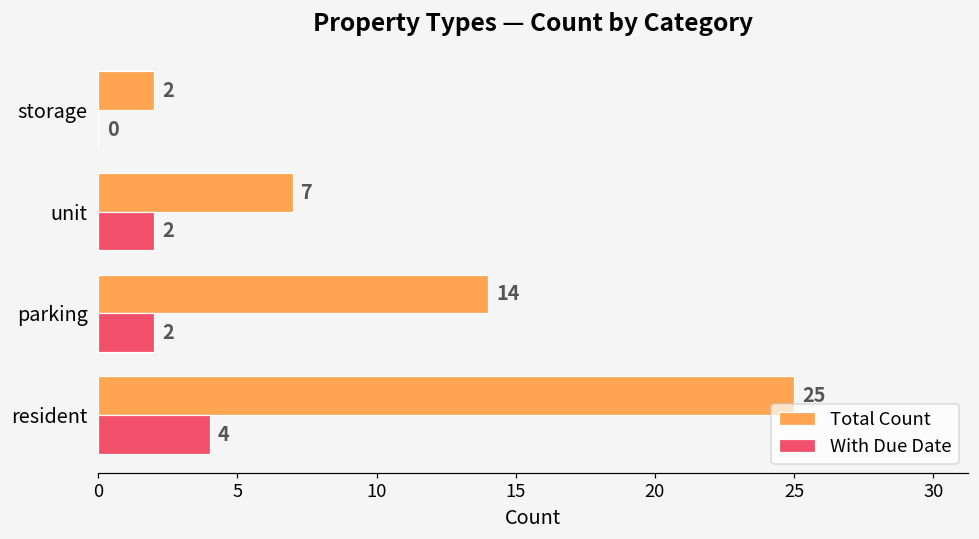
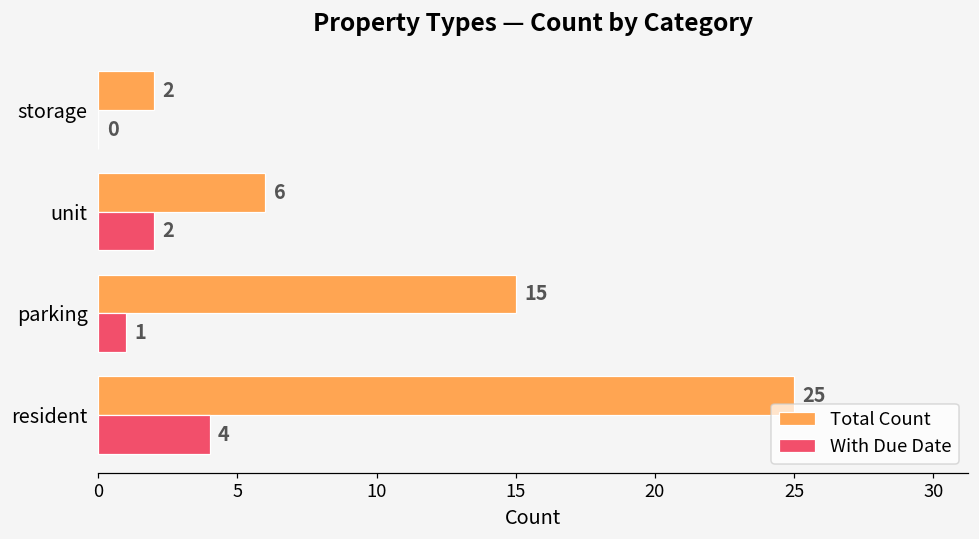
Total Count, unit: 7 -> 6
Total Count, parking: 14 -> 15
With Due Date, parking: 2 -> 1
